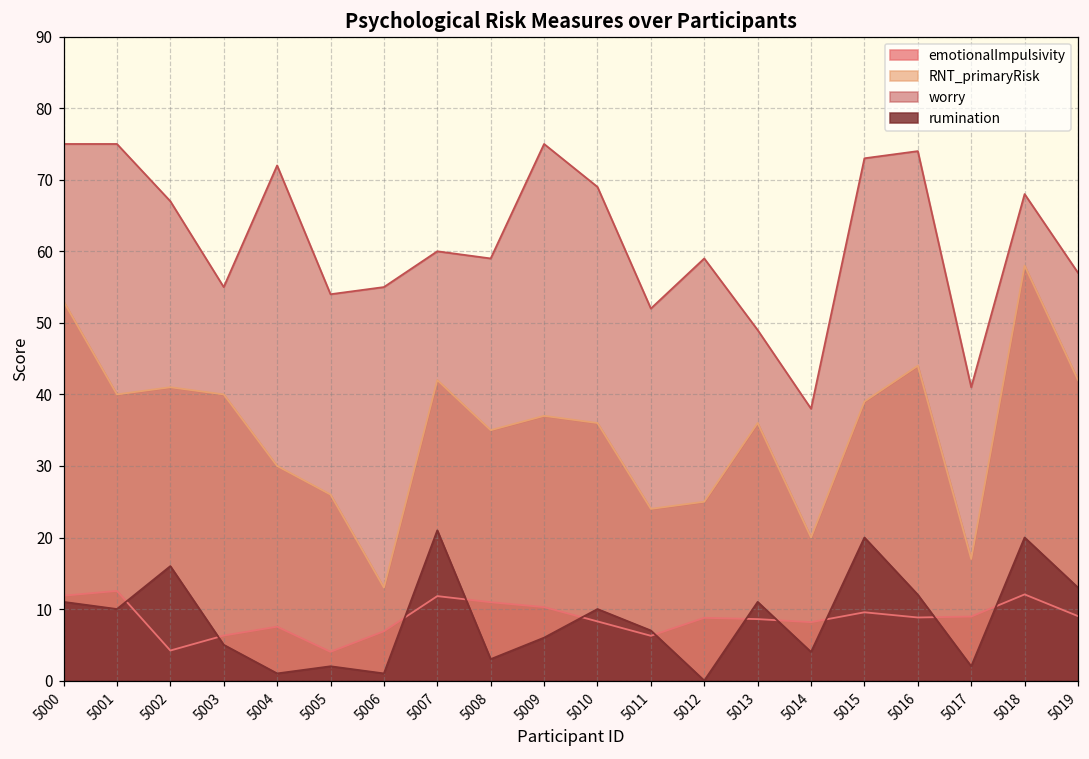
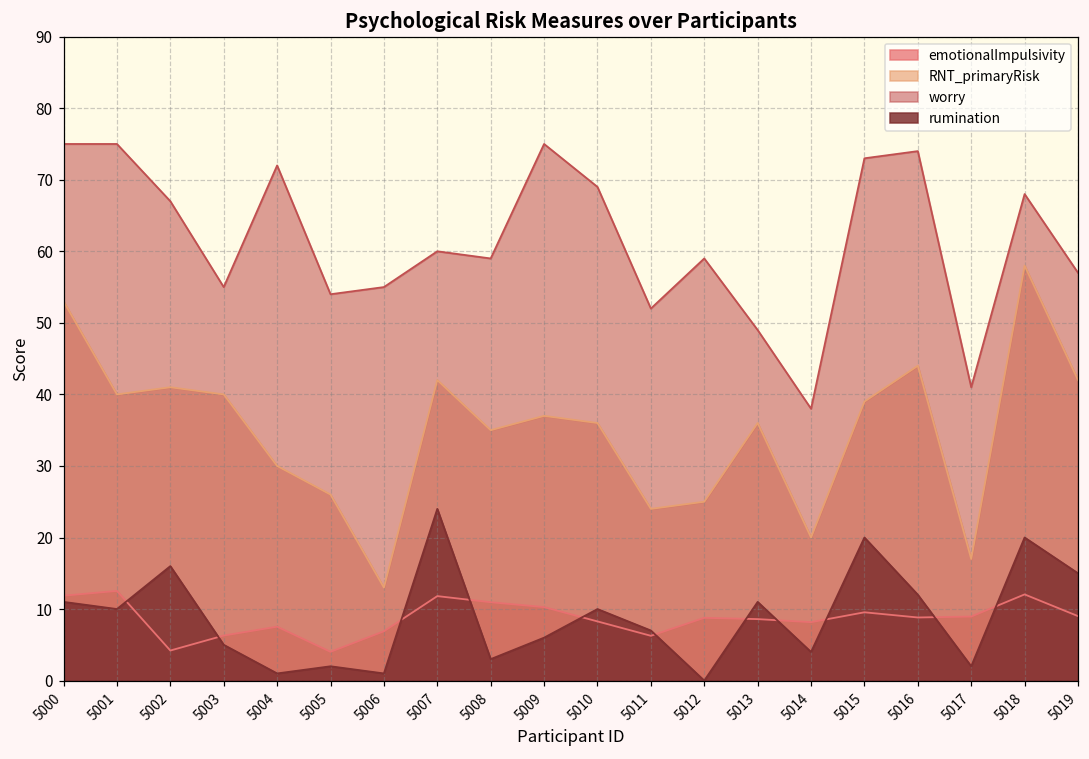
rumination, 5007: 21 -> 24
rumination, 5019: 13 -> 15
